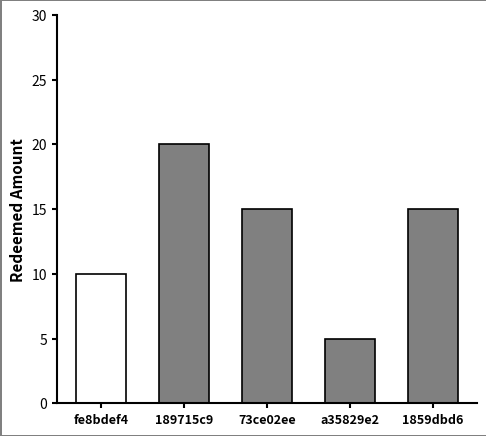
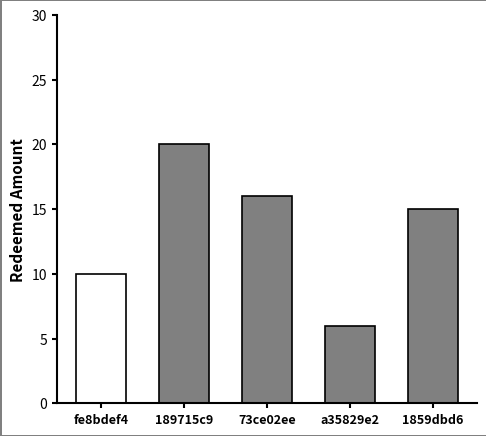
73ce02ee: 15 -> 16
a35829e2: 5 -> 6
